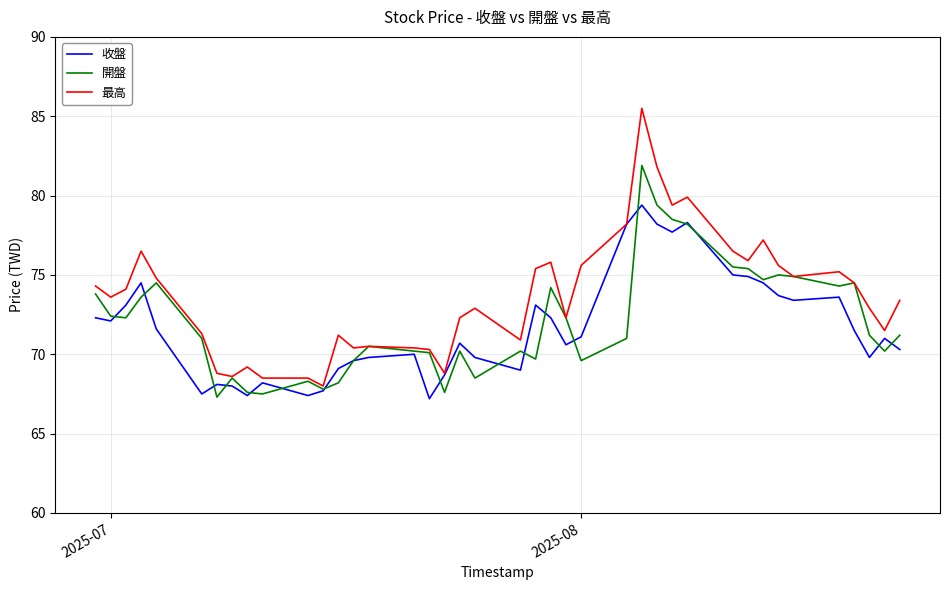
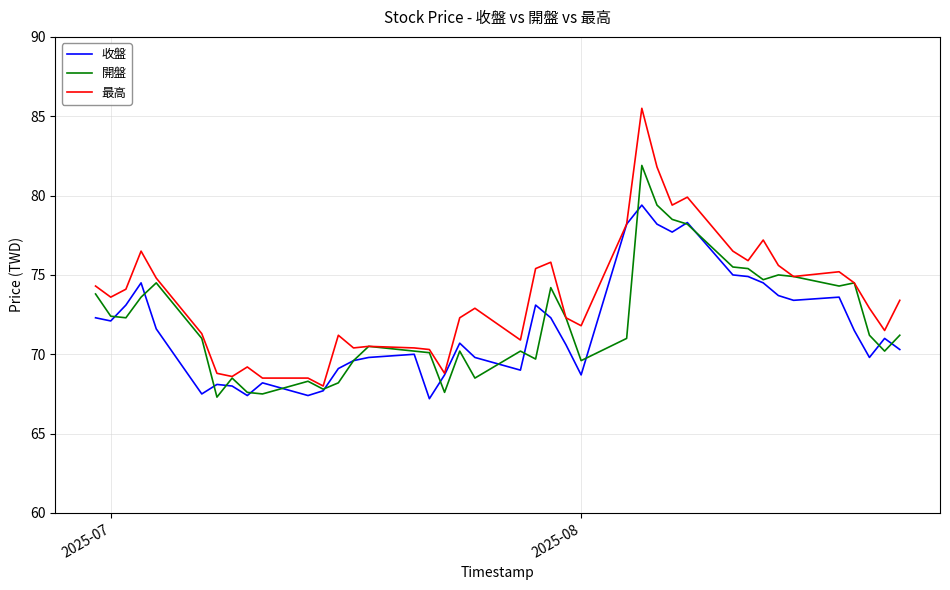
收盤, 2025-08: 71.1 -> 68.7
最高, 2025-08: 75.6 -> 71.8
